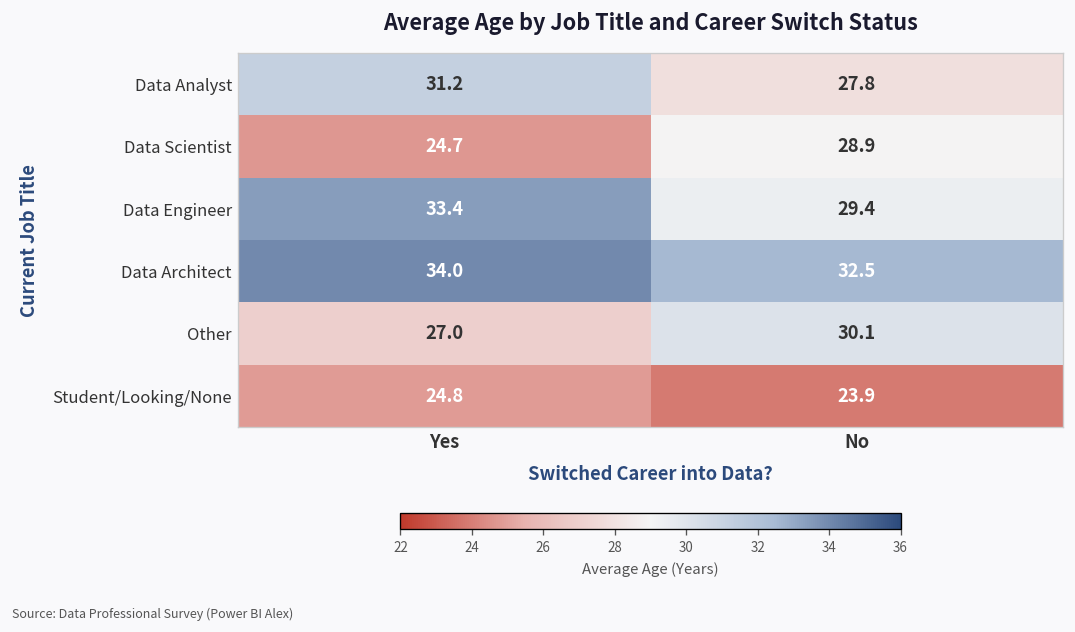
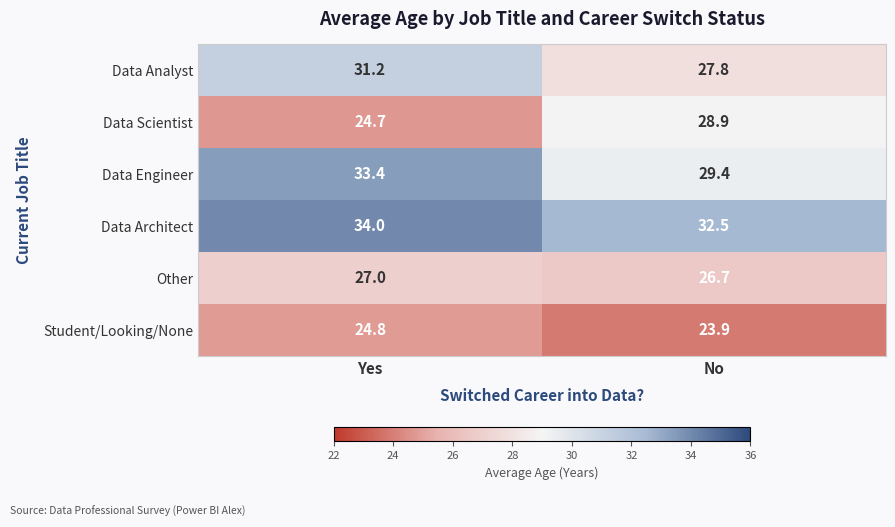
Other, No: 30.1 -> 26.7
